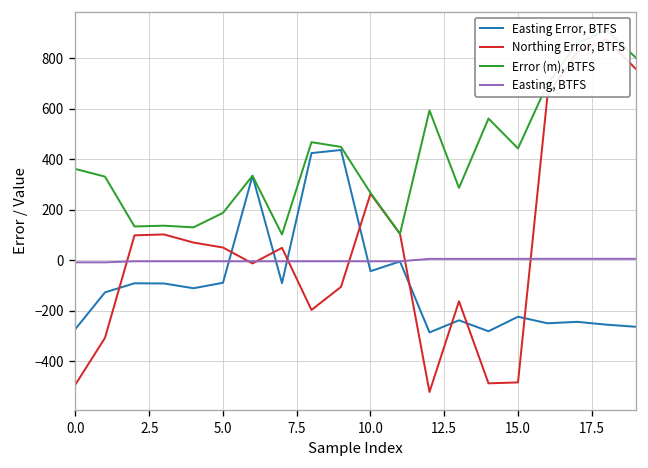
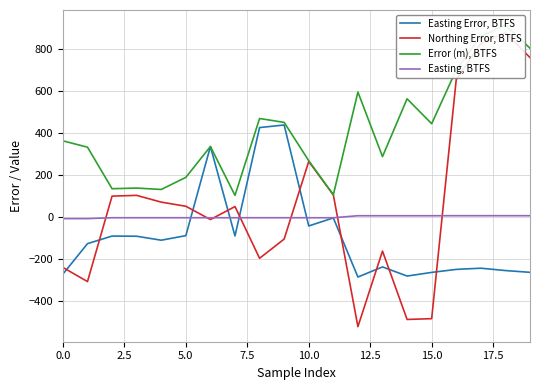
Northing Error, BTFS, 0.0: -490 -> -240
Easting Error, BTFS, 15.0: -220 -> -260
